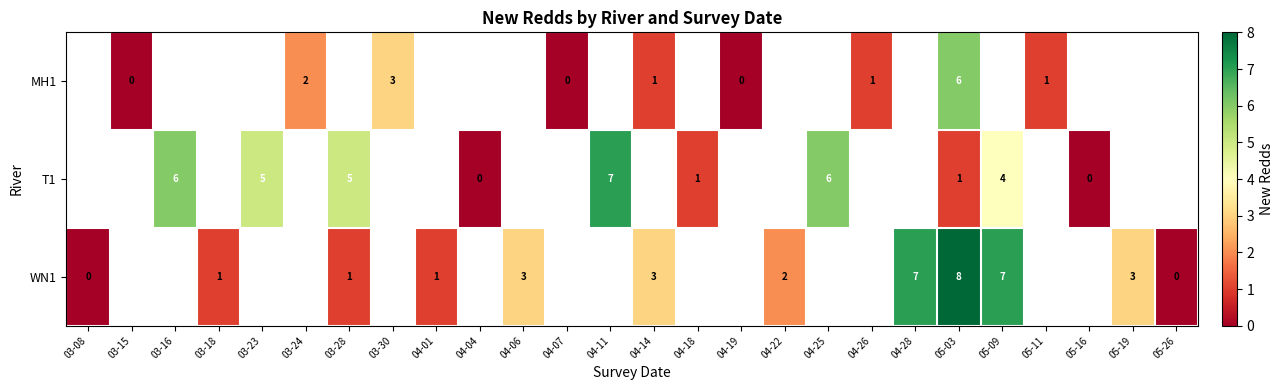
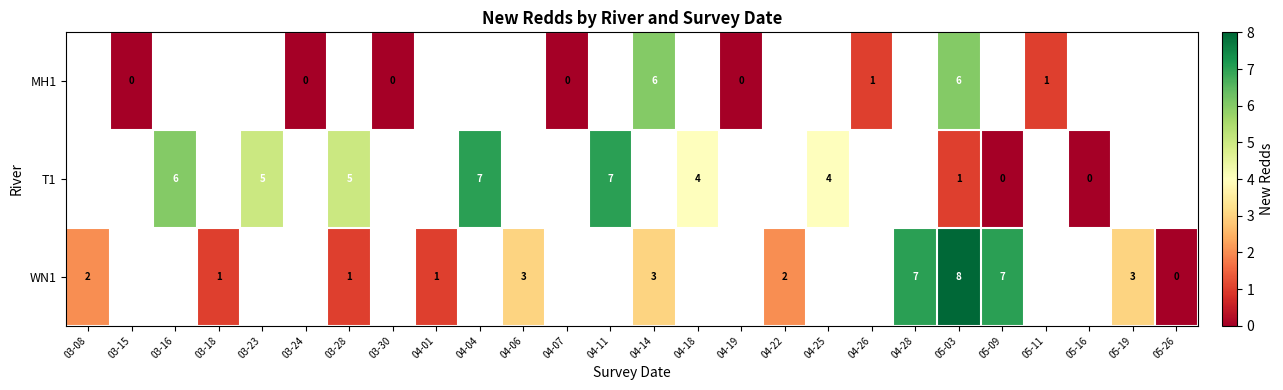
MH1, 03-24: 2 -> 0
MH1, 03-30: 3 -> 0
MH1, 04-14: 1 -> 6
T1, 04-04: 0 -> 7
T1, 04-18: 1 -> 4
T1, 04-25: 6 -> 4
T1, 05-09: 4 -> 0
WN1, 03-08: 0 -> 2
